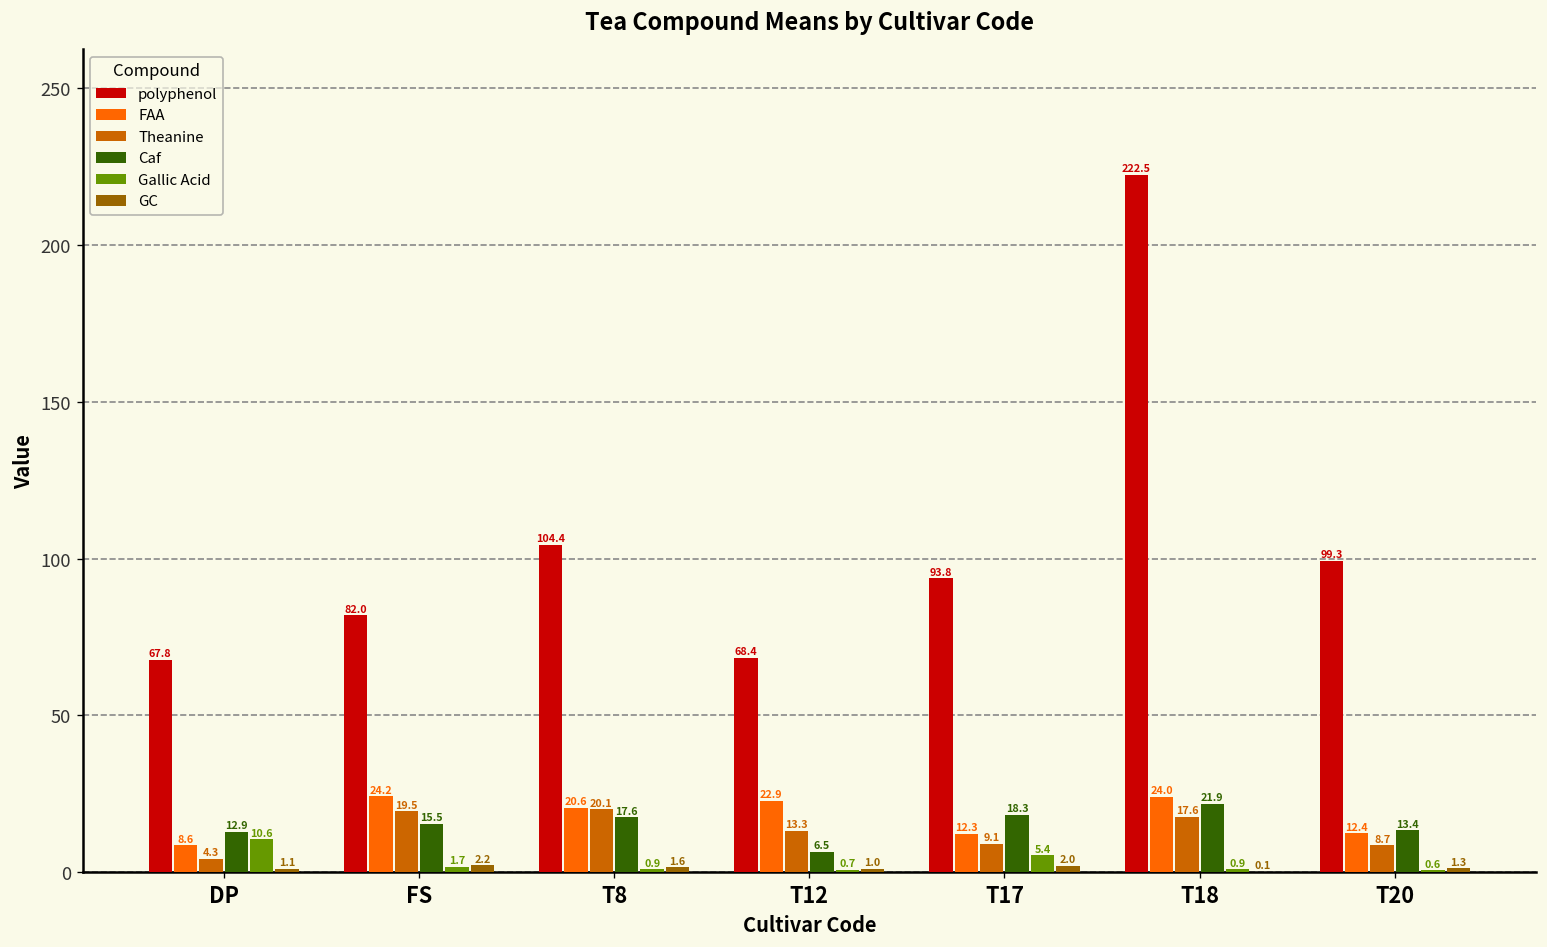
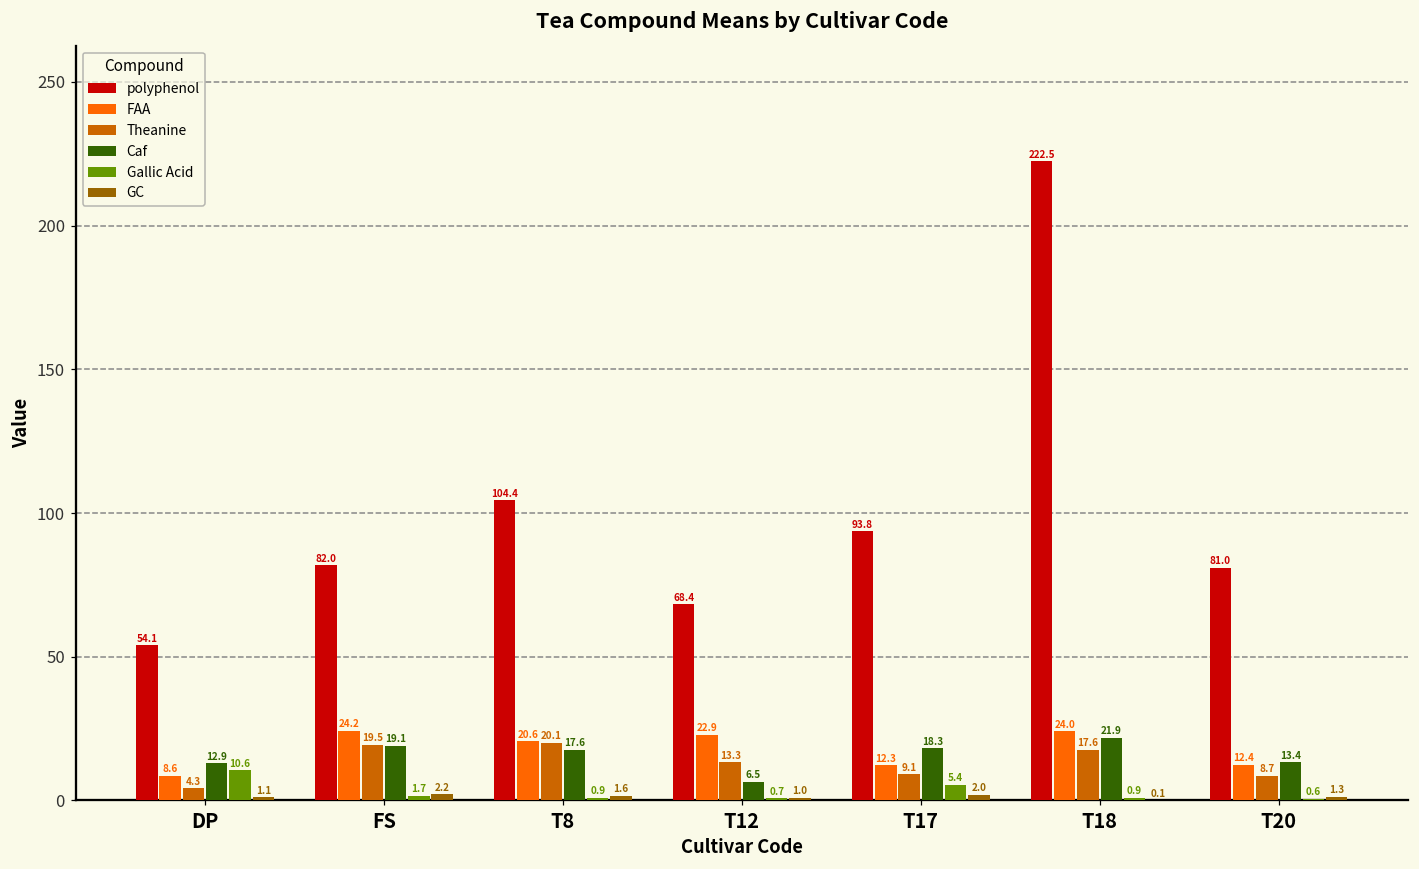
polyphenol, DP: 67.8 -> 54.1
Caf, FS: 15.5 -> 19.1
polyphenol, T20: 99.3 -> 81.0
